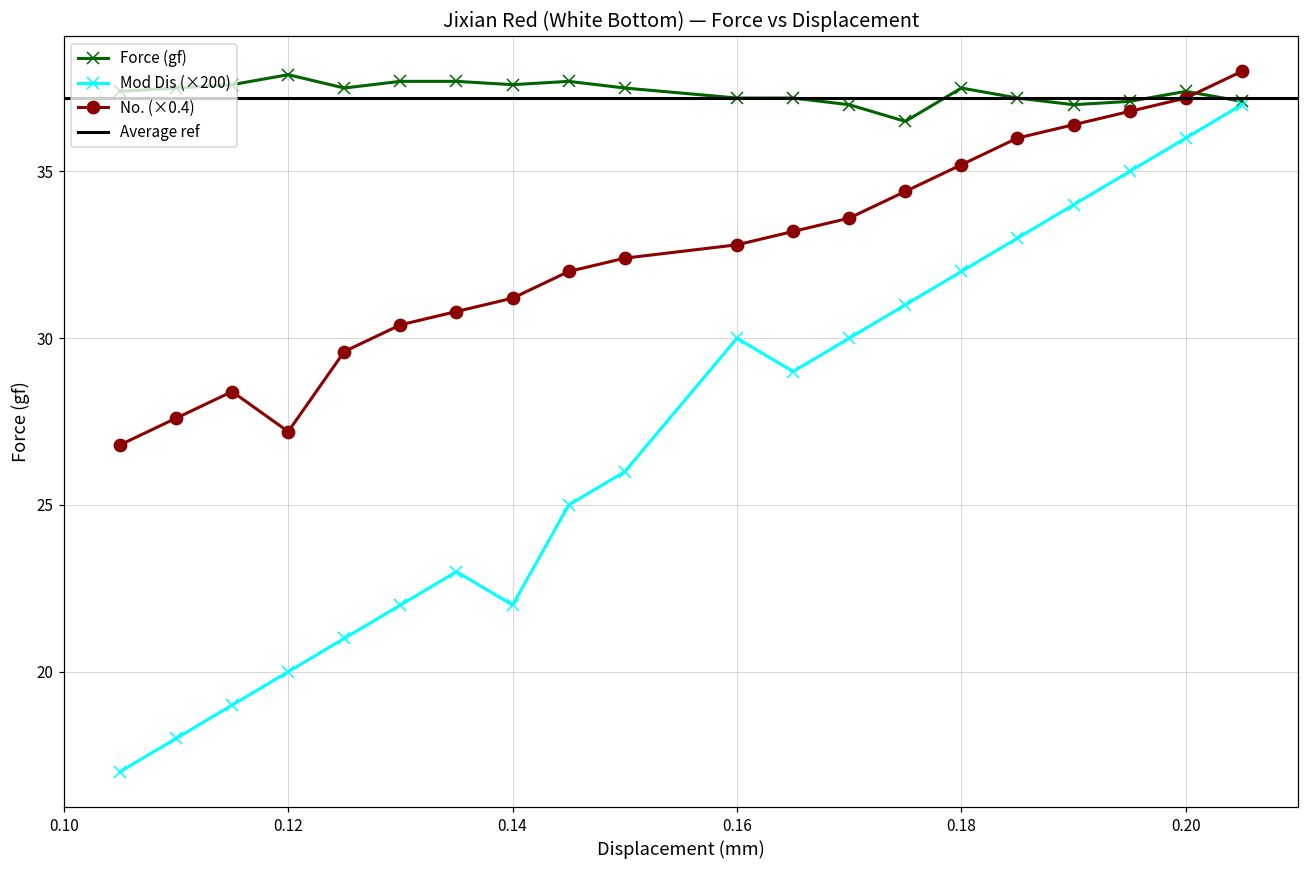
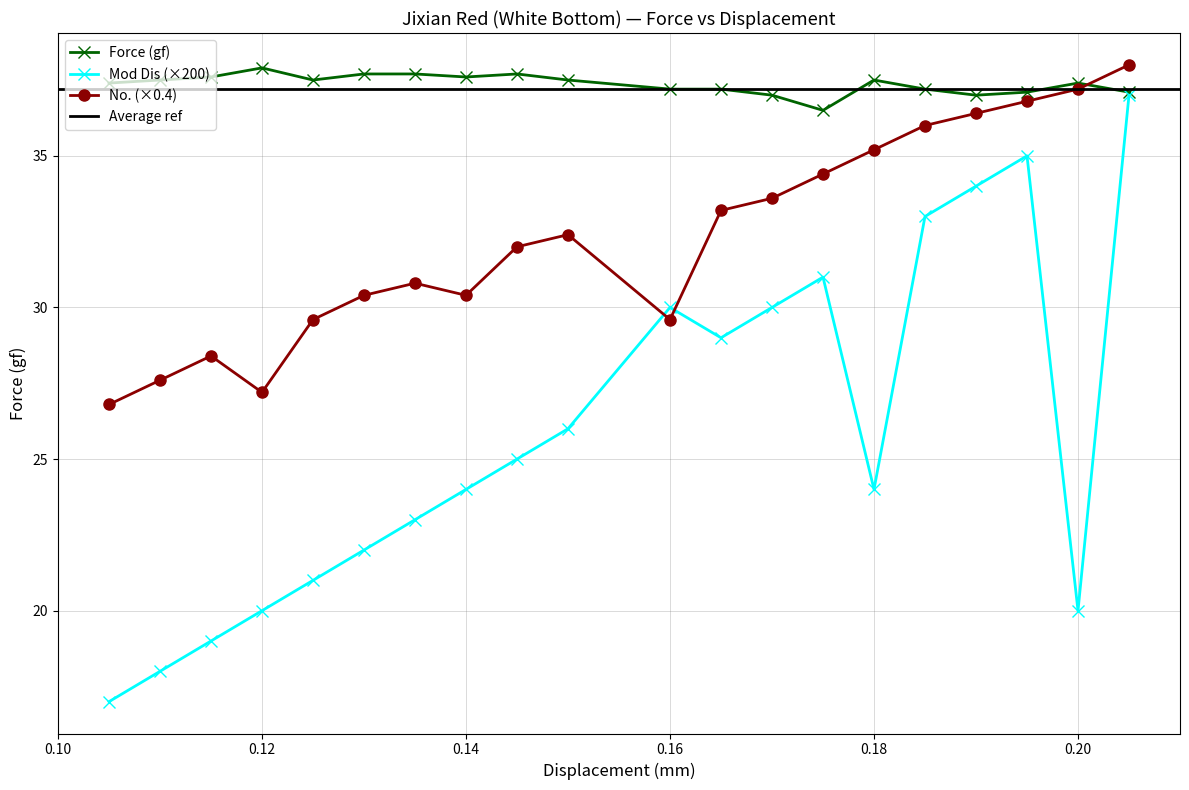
Mod Dis (×200), 0.14: 22.0 -> 24.0
No. (×0.4), 0.14: 31.2 -> 30.4
No. (×0.4), 0.16: 32.8 -> 29.6
Mod Dis (×200), 0.18: 32.0 -> 24.0
Mod Dis (×200), 0.20: 36.0 -> 20.0
